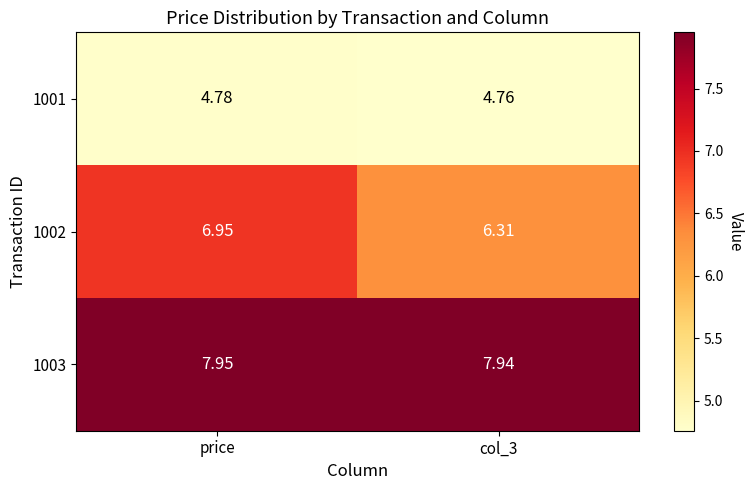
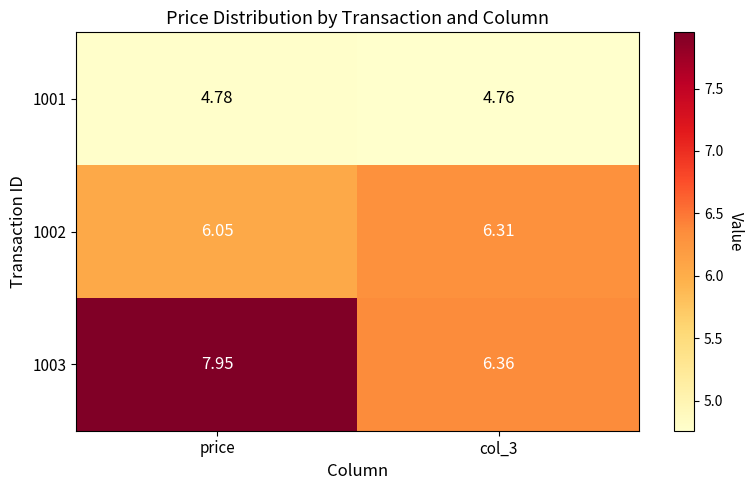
1002, price: 6.95 -> 6.05
1003, col_3: 7.94 -> 6.36
